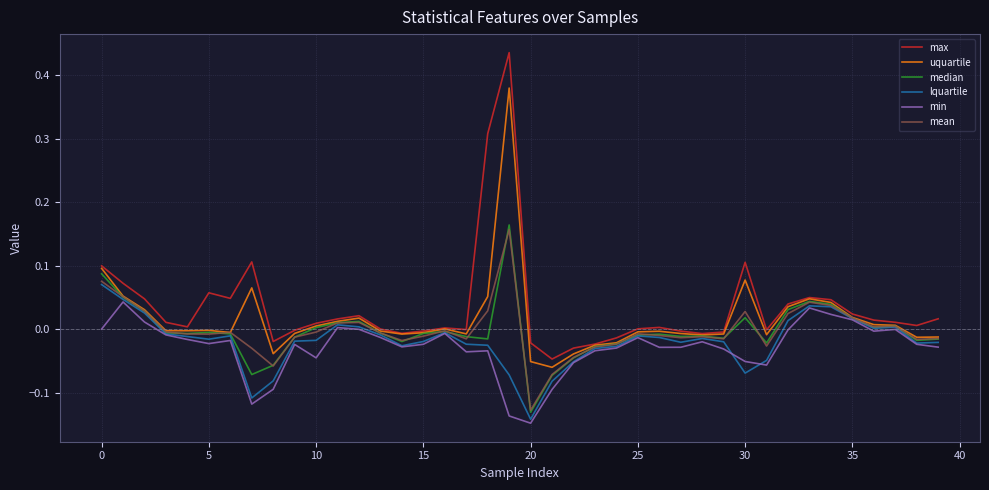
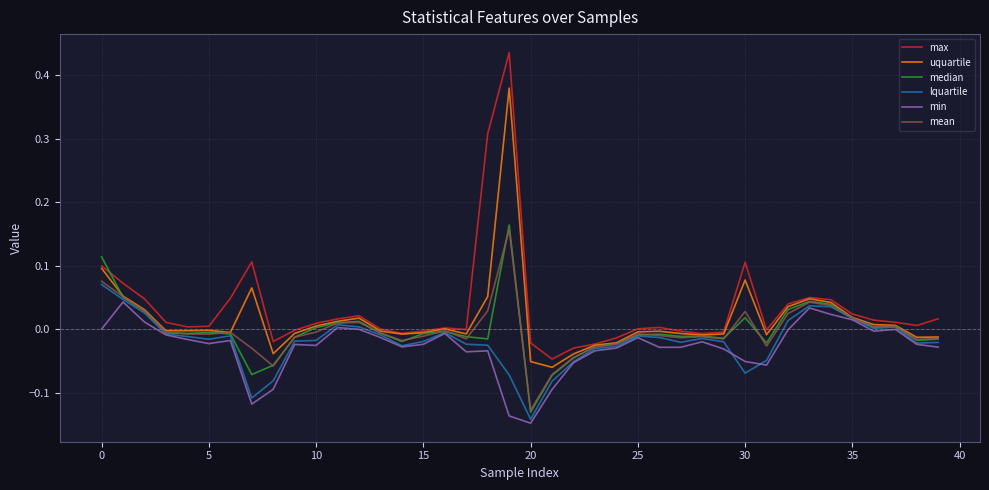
median, 0: 0.09 -> 0.11
max, 5: 0.06 -> 0.00
min, 10: -0.05 -> -0.03
